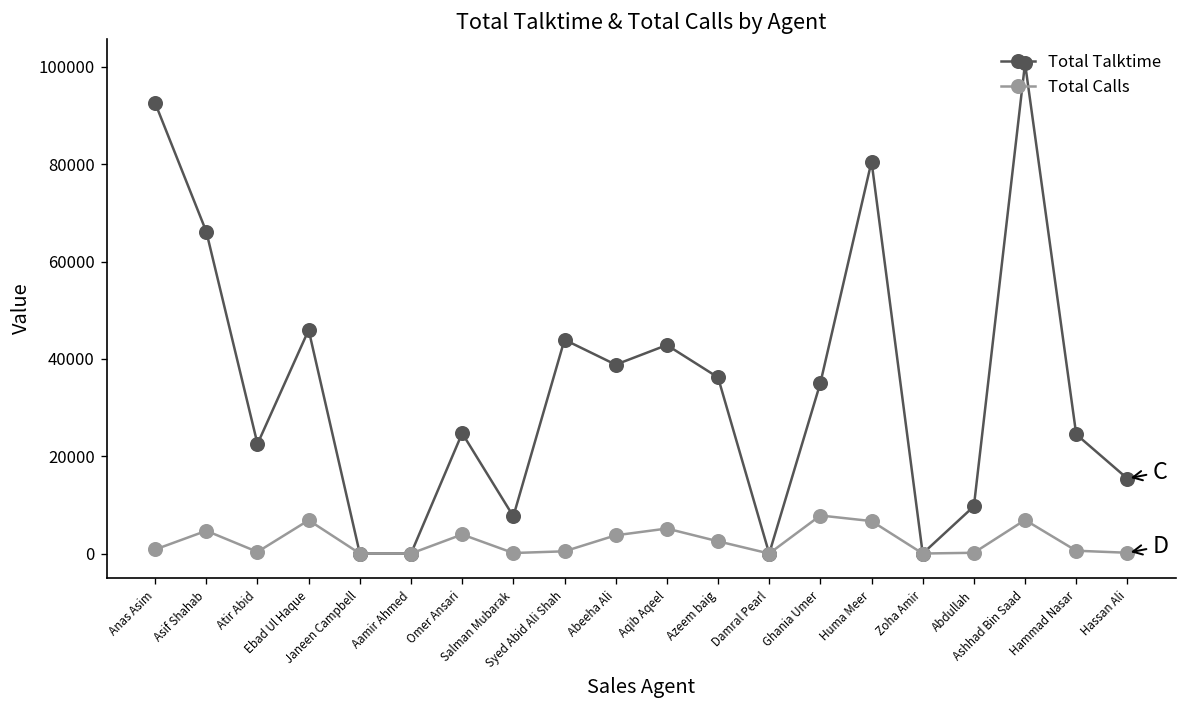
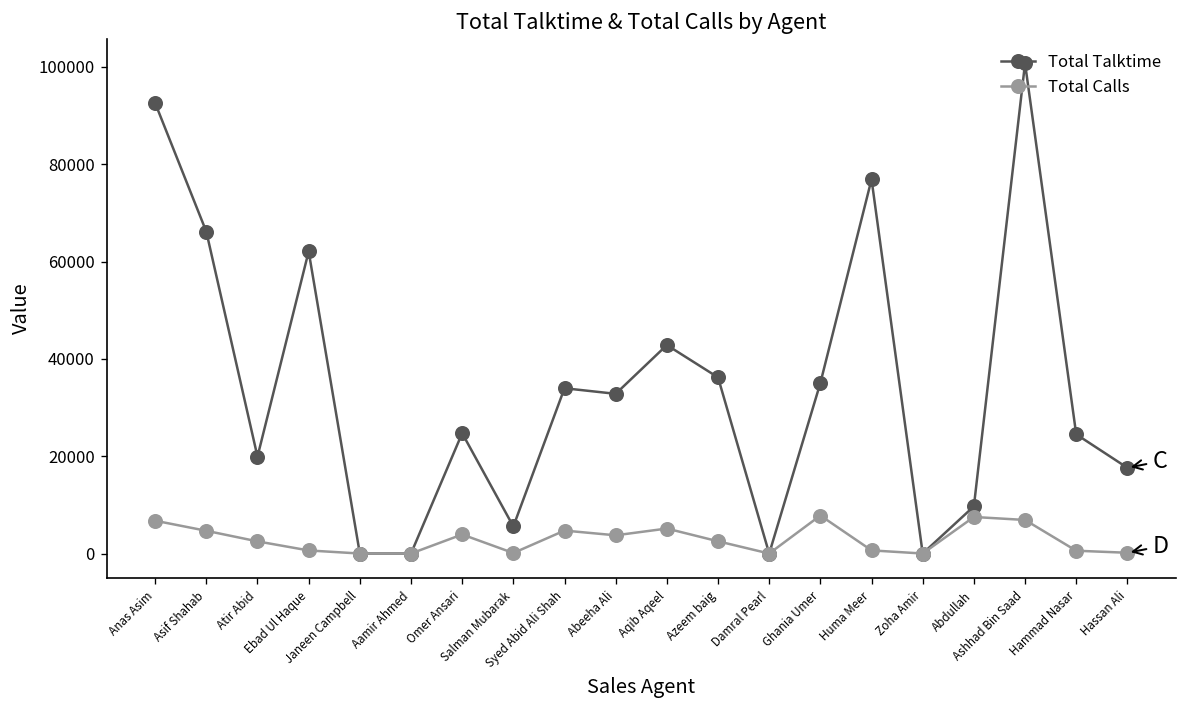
Total Calls, Anas Asim: 1000 -> 7000
Total Talktime, Atir Abid: 23000 -> 20000
Total Calls, Atir Abid: 0 -> 2000
Total Talktime, Ebad Ul Haque: 46000 -> 62000
Total Calls, Ebad Ul Haque: 7000 -> 1000
Total Talktime, Salman Mubarak: 8000 -> 6000
Total Talktime, Syed Abid Ali Shah: 44000 -> 34000
Total Calls, Syed Abid Ali Shah: 0 -> 5000
Total Talktime, Abeeha Ali: 39000 -> 33000
Total Talktime, Huma Meer: 81000 -> 77000
Total Calls, Huma Meer: 7000 -> 1000
Total Calls, Abdullah: 0 -> 8000
Total Talktime, Hassan Ali: 15000 -> 18000
